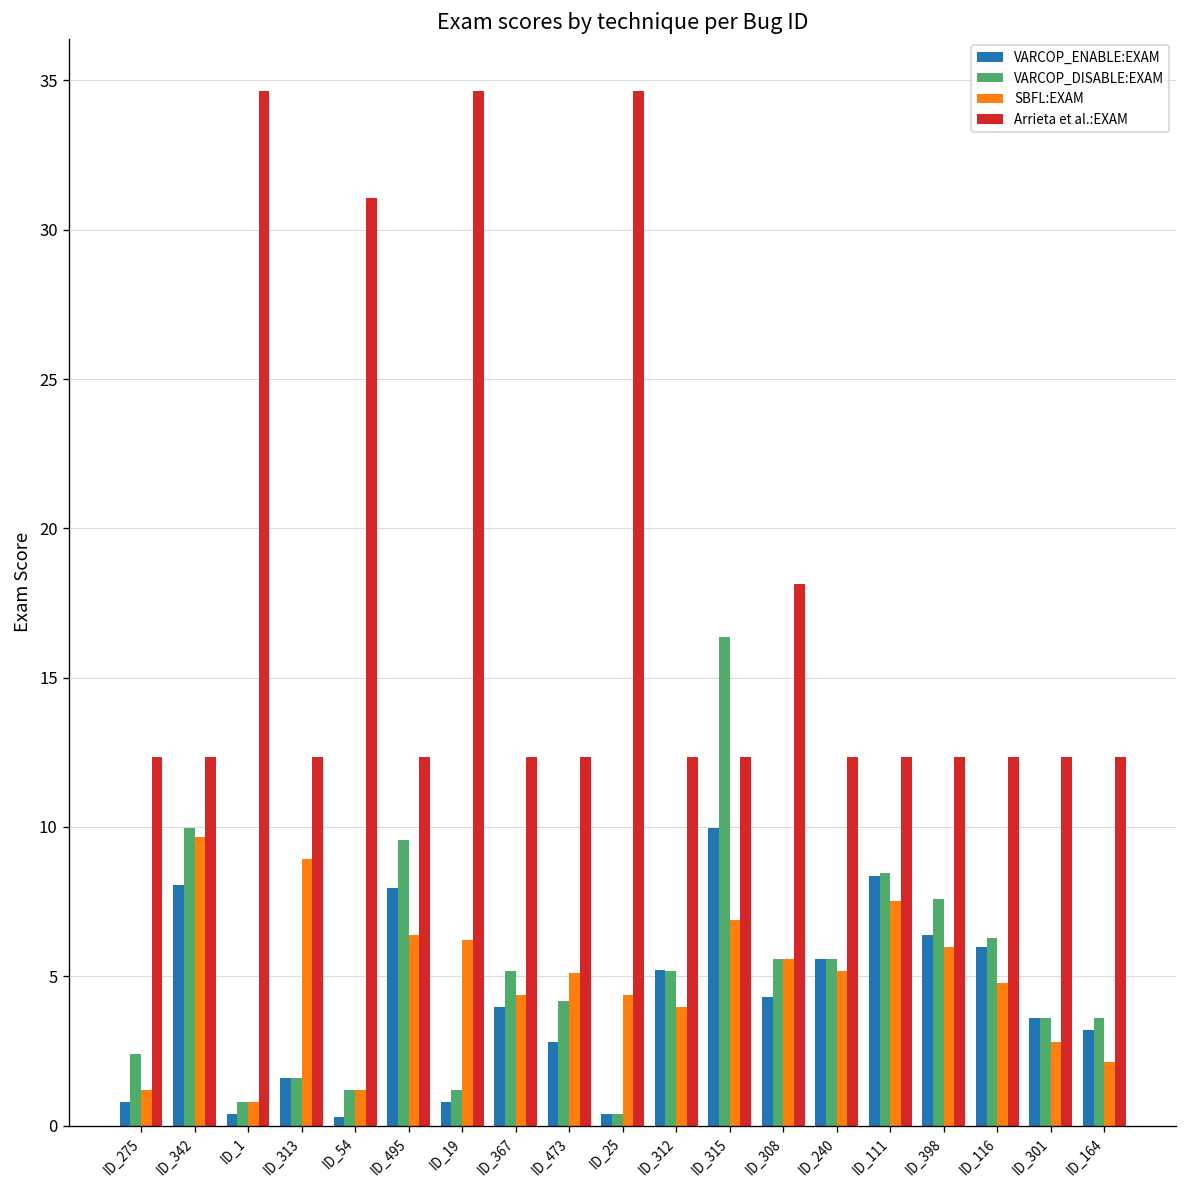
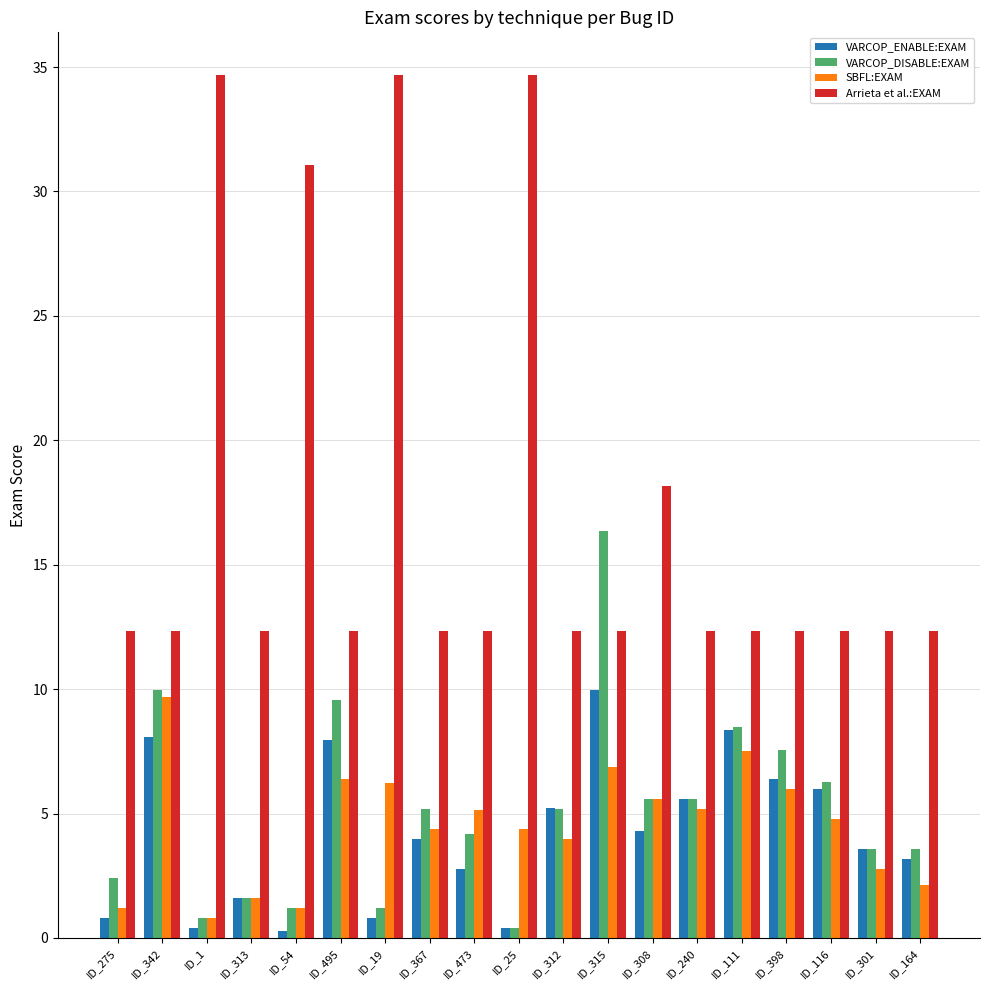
SBFL:EXAM, ID_313: 8.9 -> 1.6
